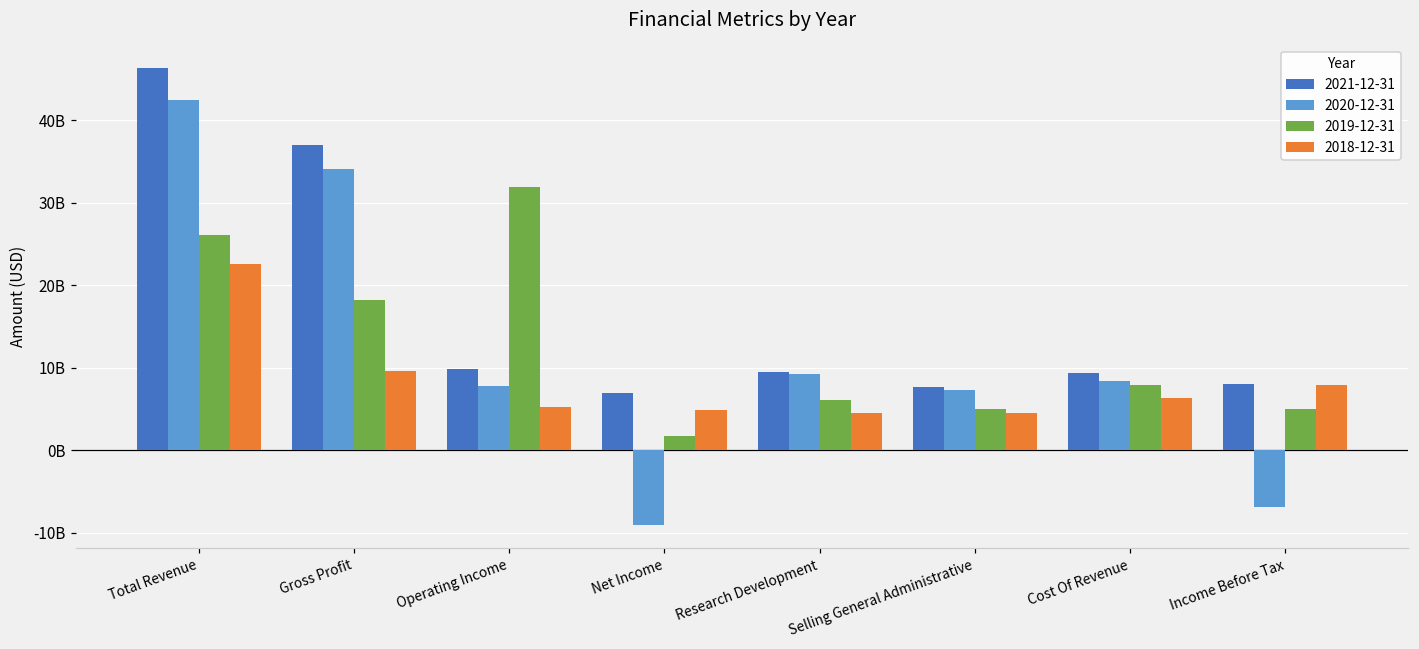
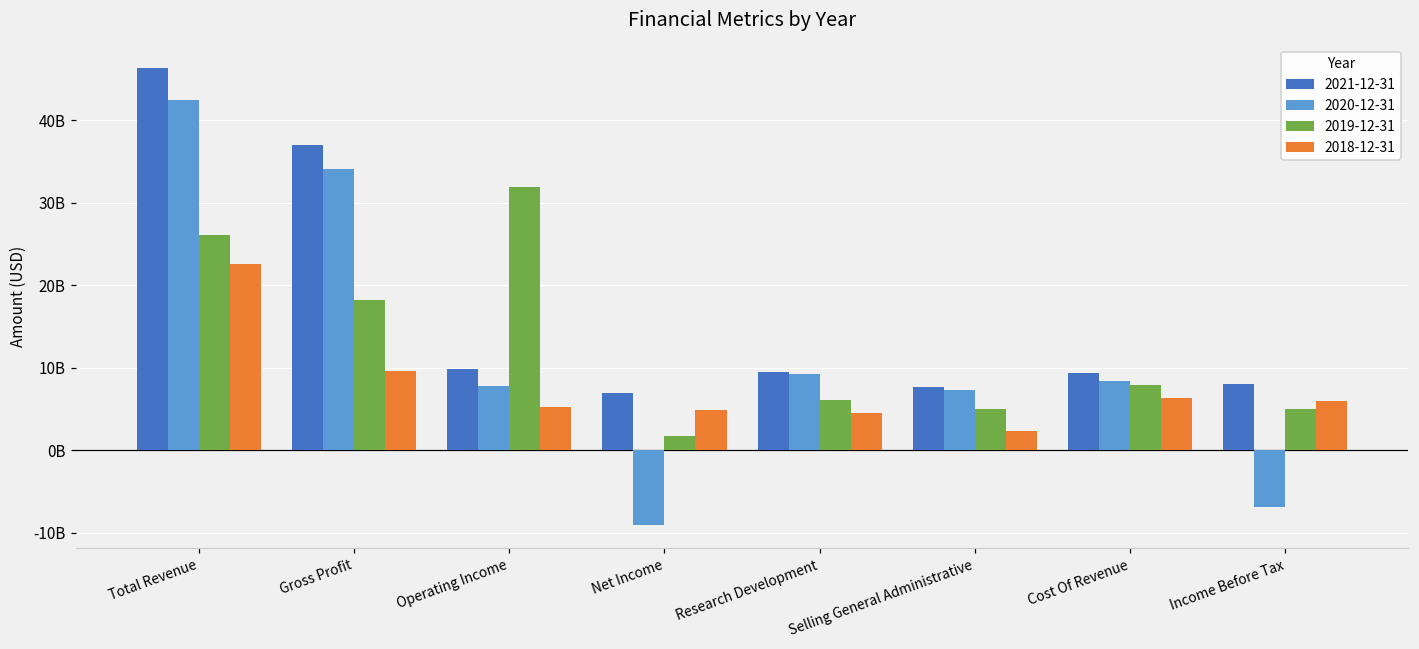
2018-12-31, Selling General Administrative: 5000000000 -> 2000000000
2018-12-31, Income Before Tax: 8000000000 -> 6000000000
